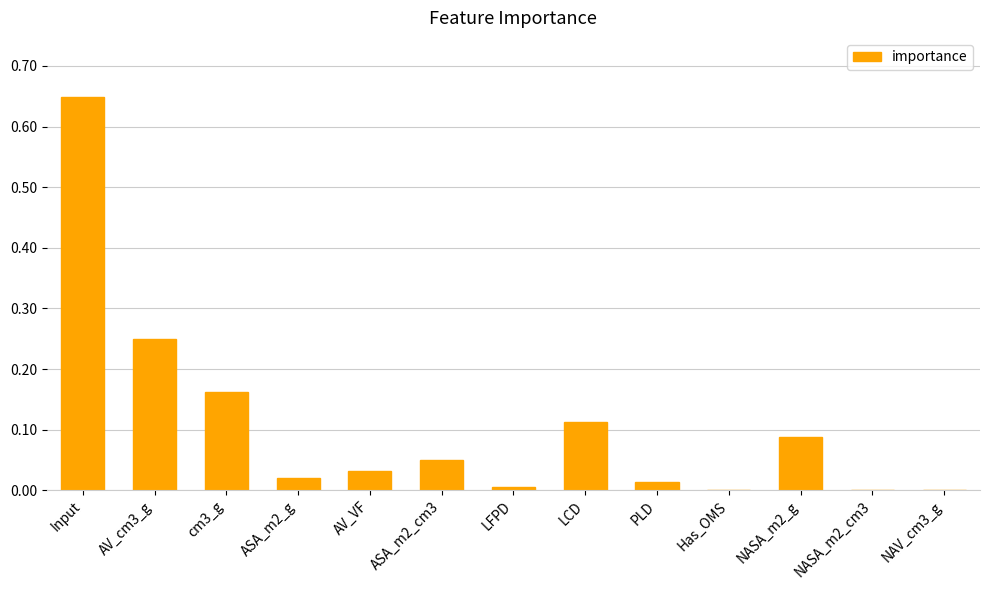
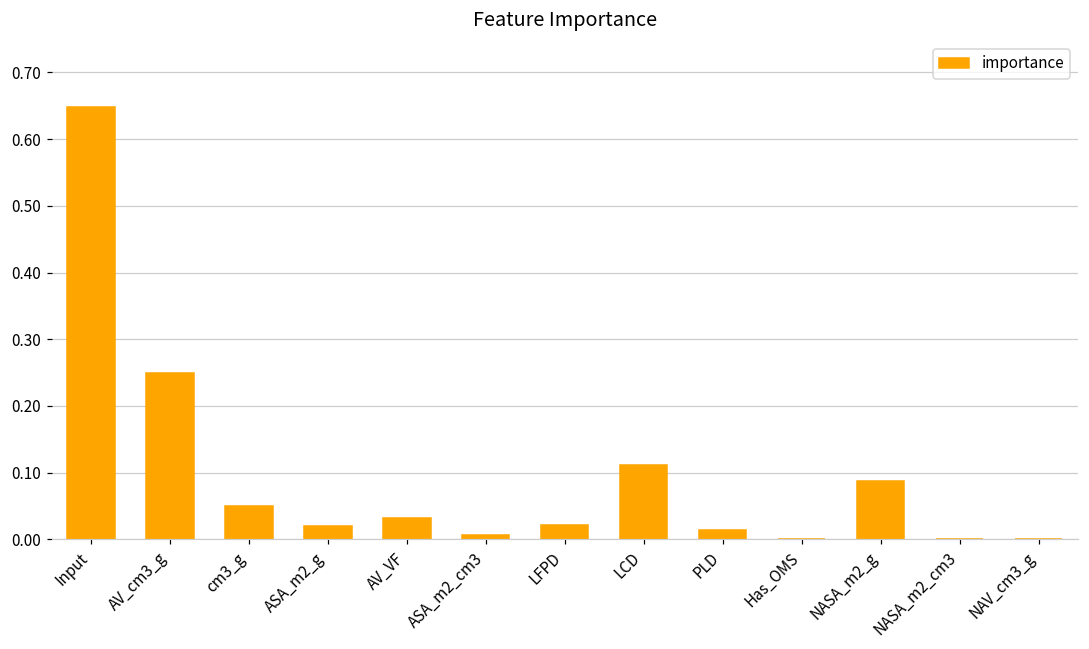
cm3_g: 0.16 -> 0.05
ASA_m2_cm3: 0.05 -> 0.01
LFPD: 0.01 -> 0.02
